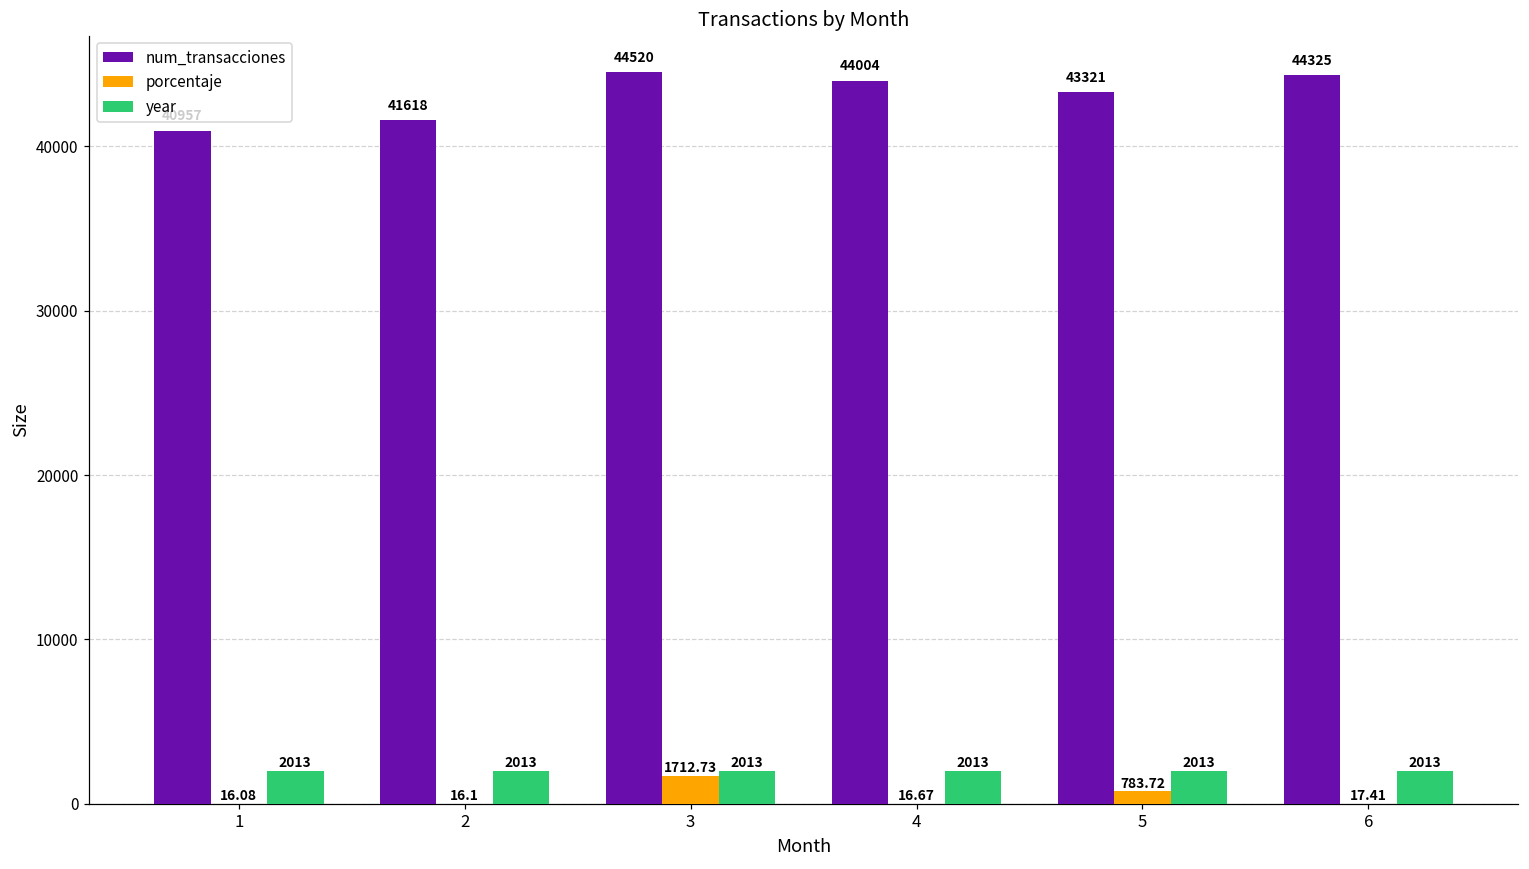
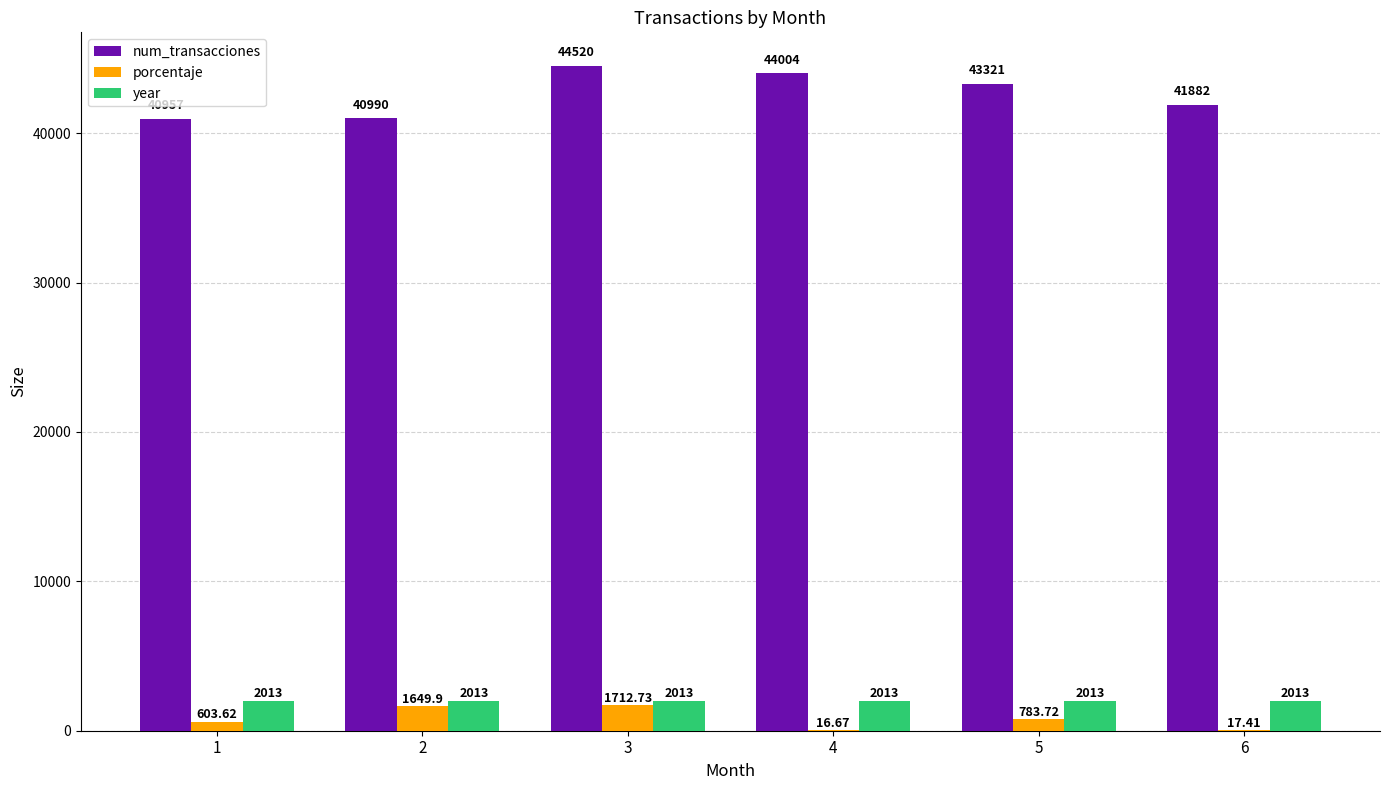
porcentaje, 1: 16.08 -> 603.62
num_transacciones, 2: 41618 -> 40990
porcentaje, 2: 16.1 -> 1649.9
num_transacciones, 6: 44325 -> 41882
